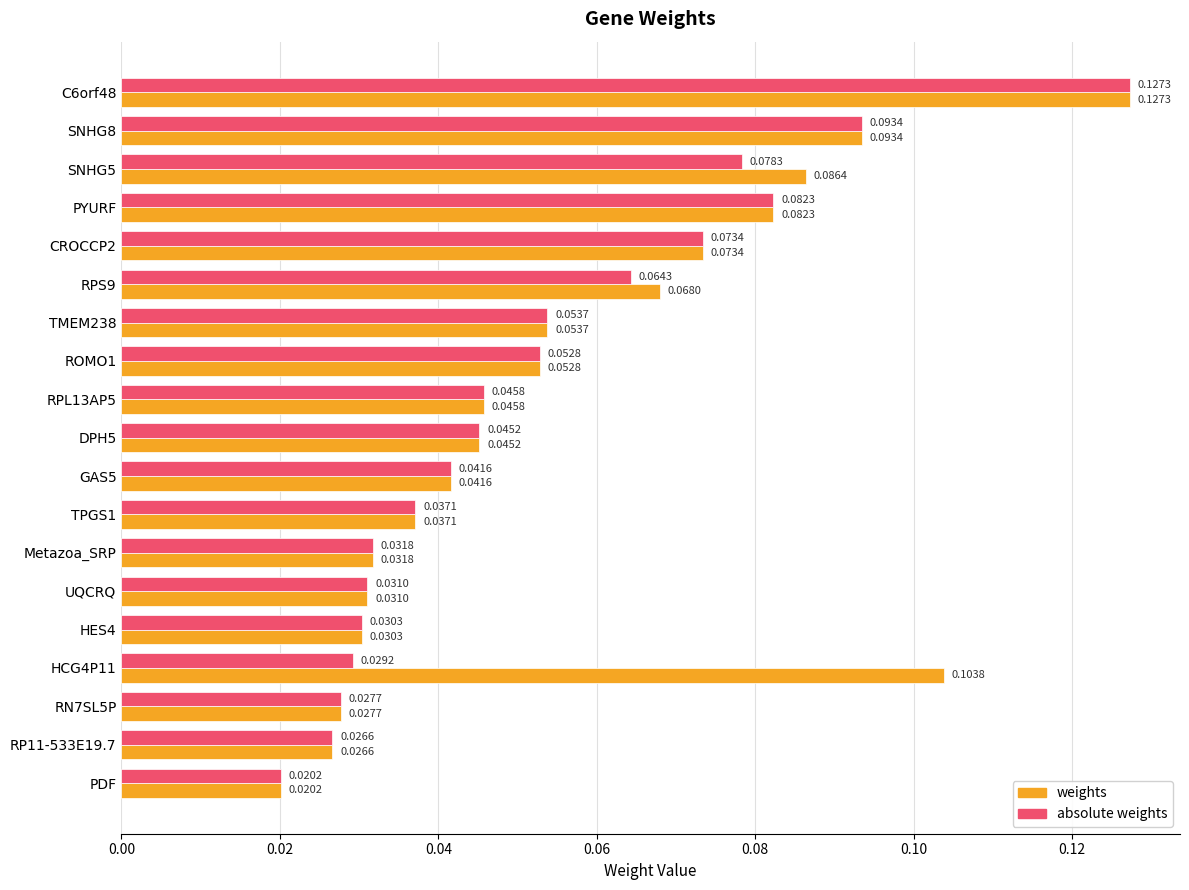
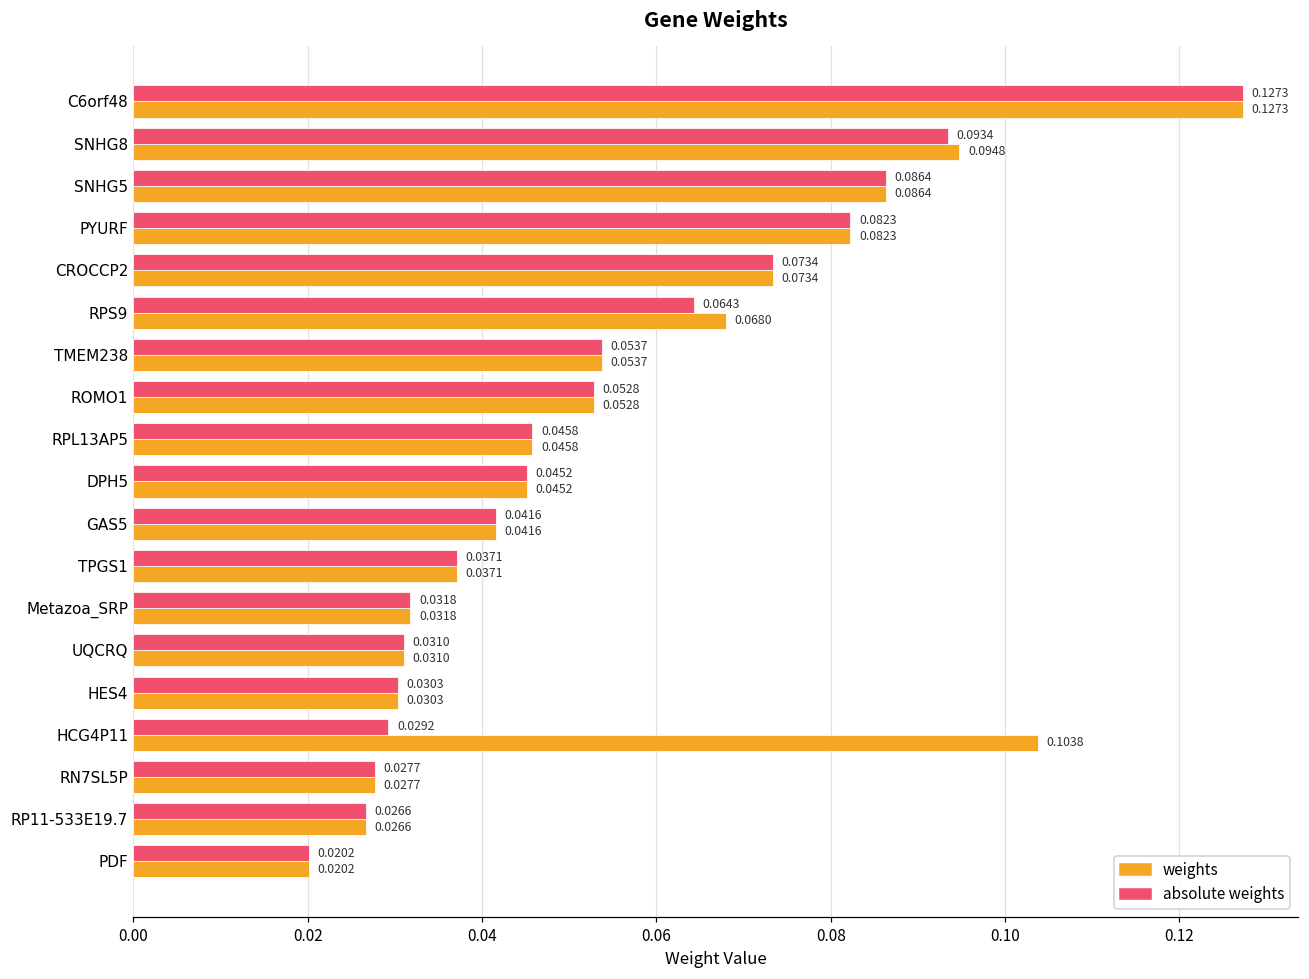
weights, SNHG8: 0.0934 -> 0.0948
absolute weights, SNHG5: 0.0783 -> 0.0864
